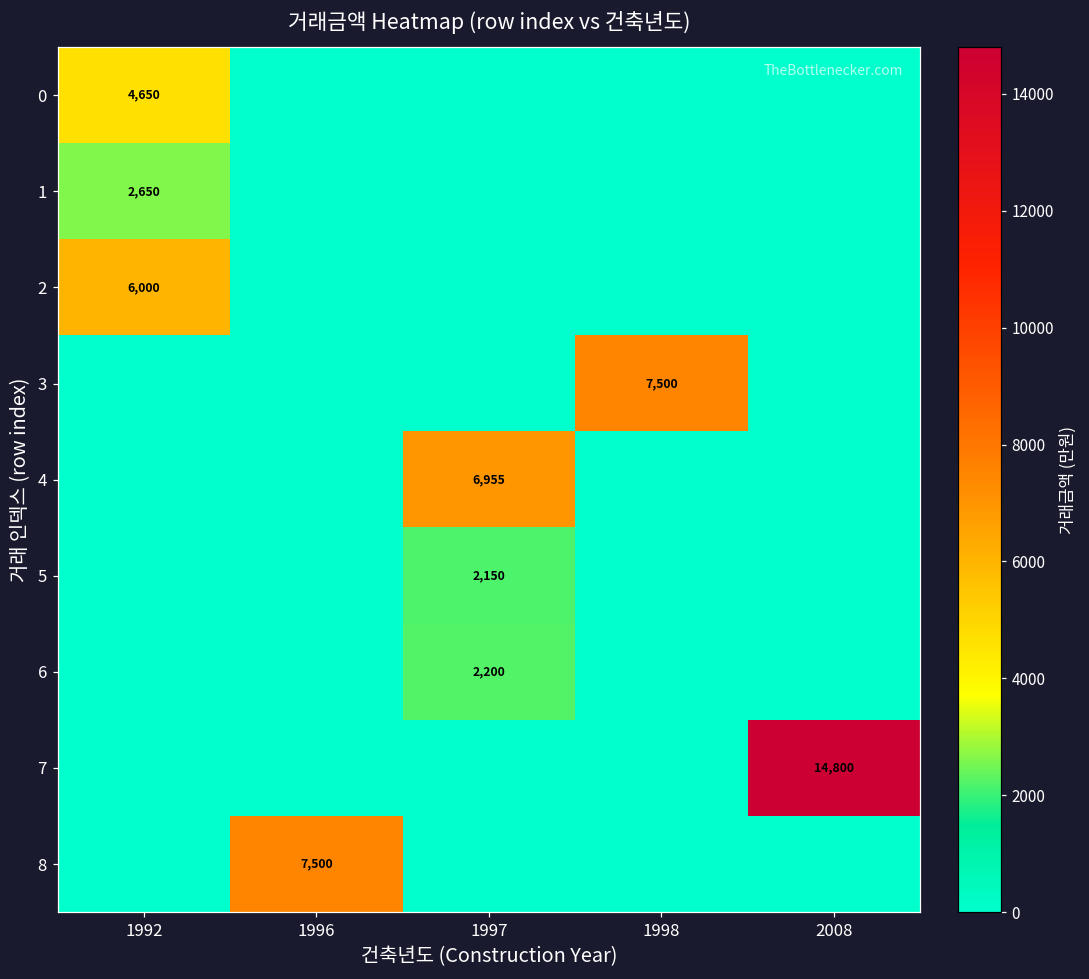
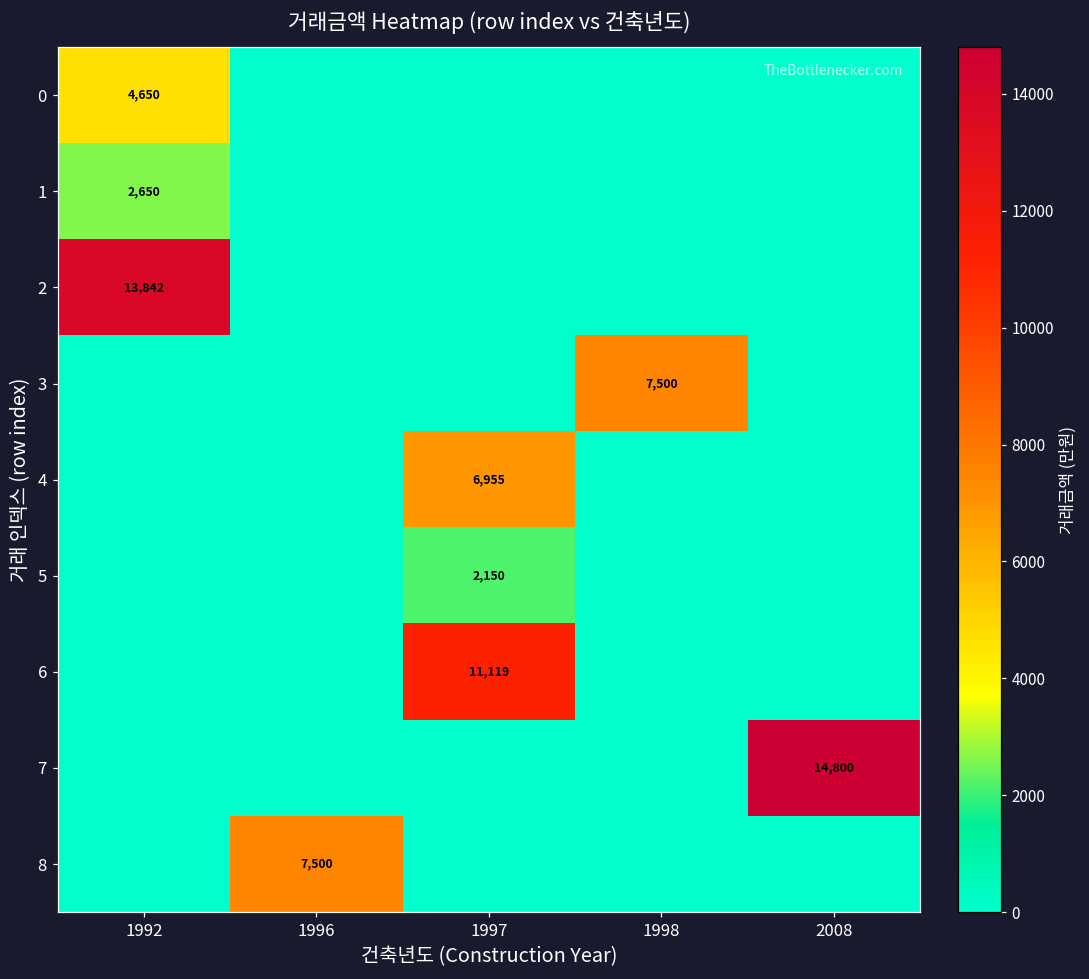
2, 1992: 6,000 -> 13,842
6, 1997: 2,200 -> 11,119
